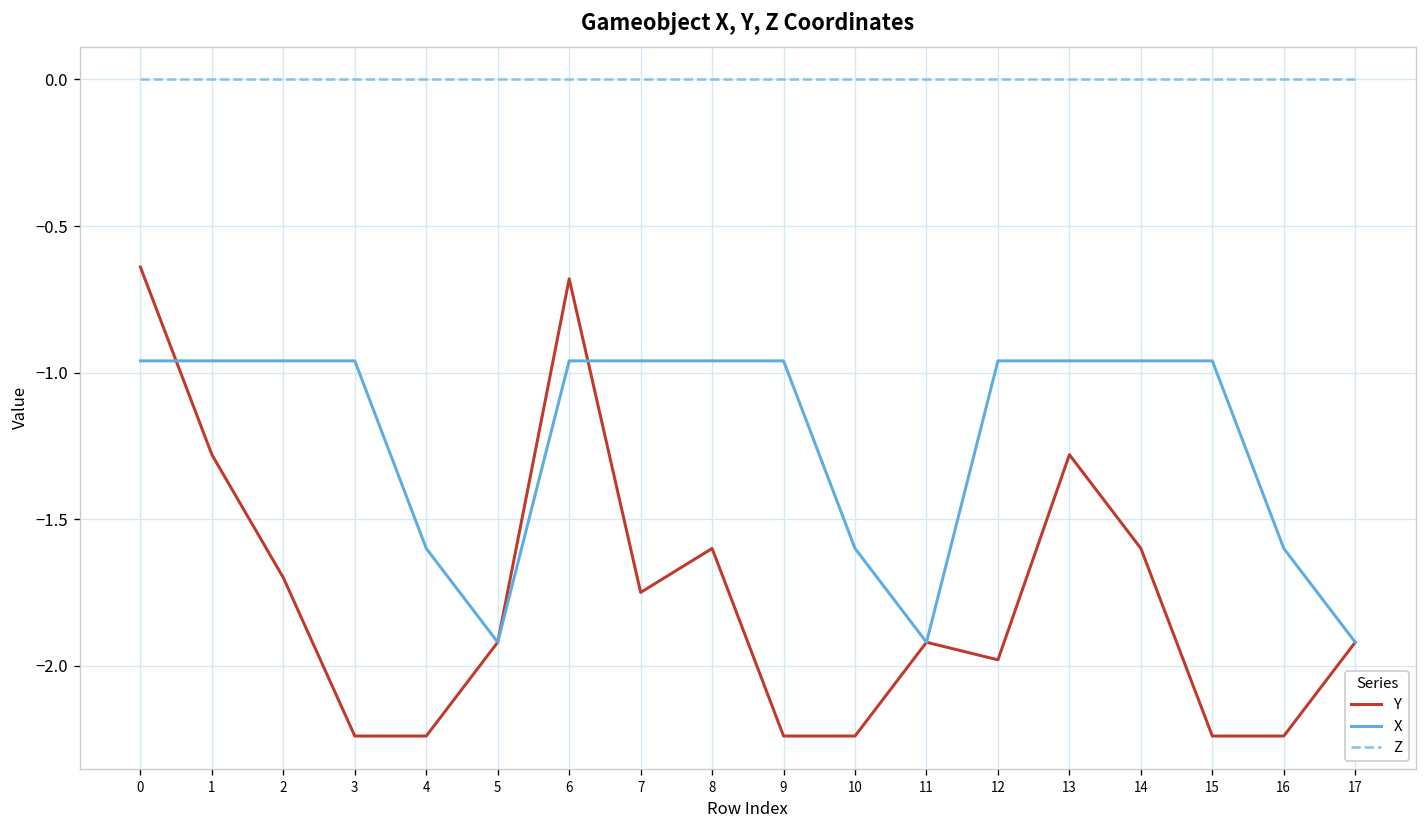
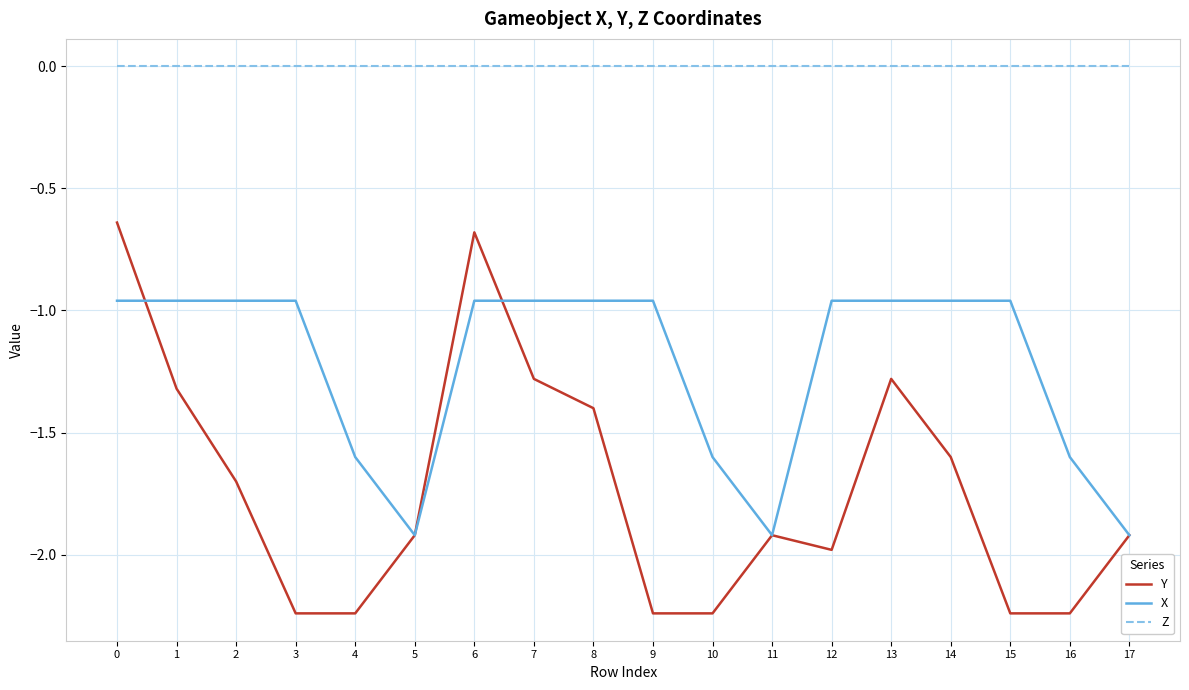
Y, 1: -1.28 -> -1.32
Y, 7: -1.75 -> -1.28
Y, 8: -1.6 -> -1.4
